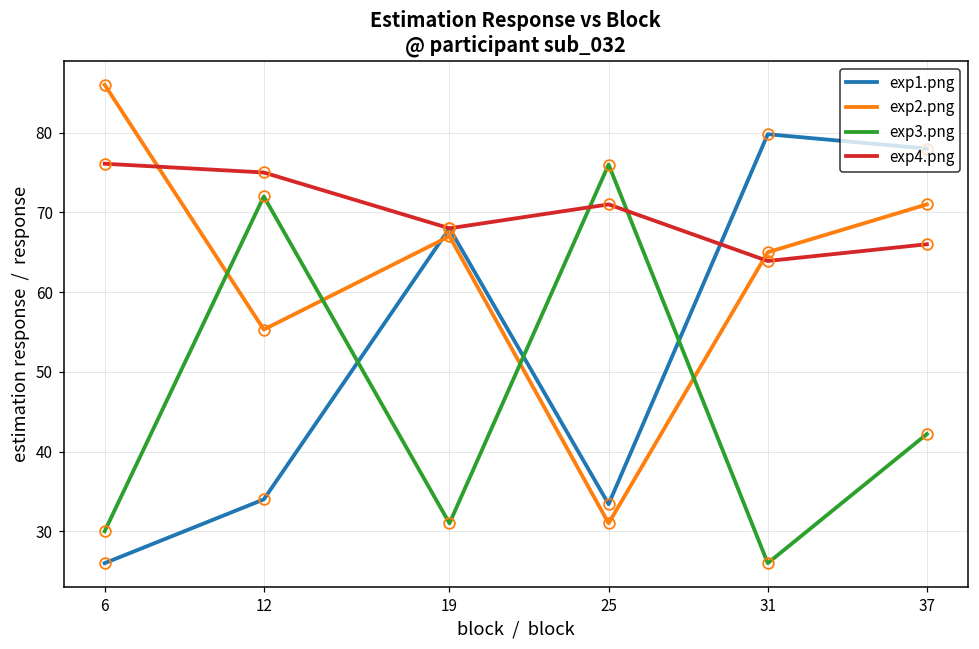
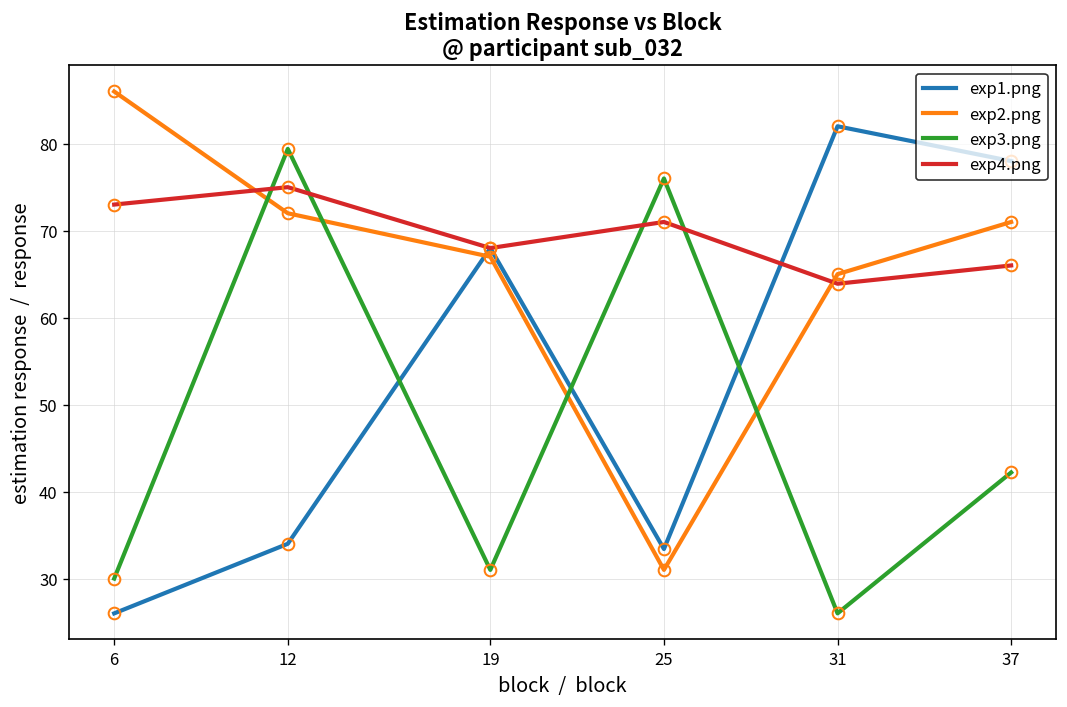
exp4.png, 6: 76 -> 73
exp2.png, 12: 55 -> 72
exp3.png, 12: 72 -> 79
exp1.png, 31: 80 -> 82
